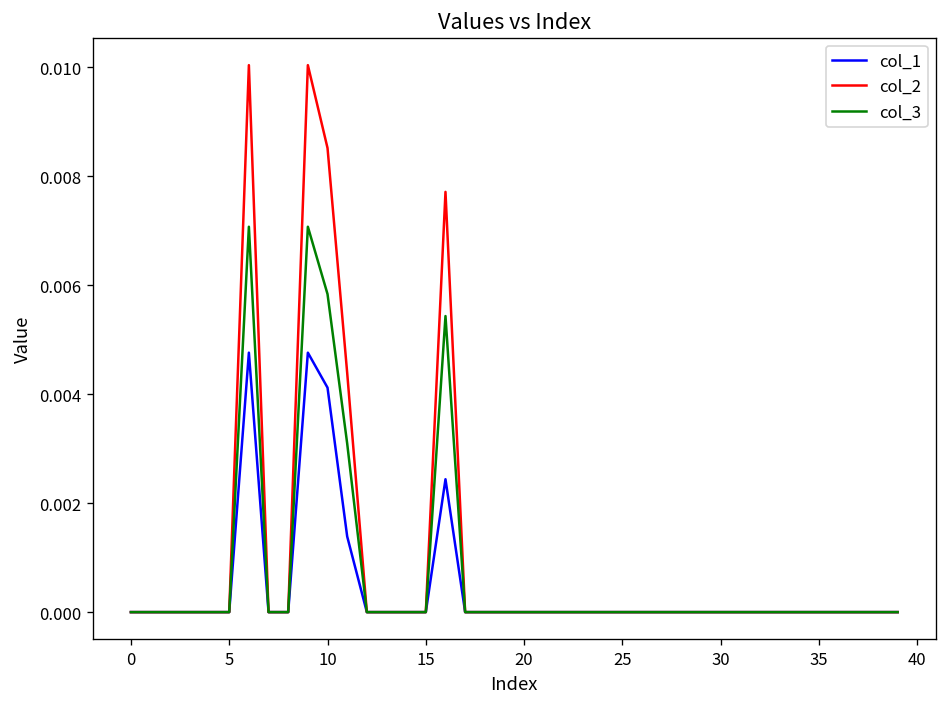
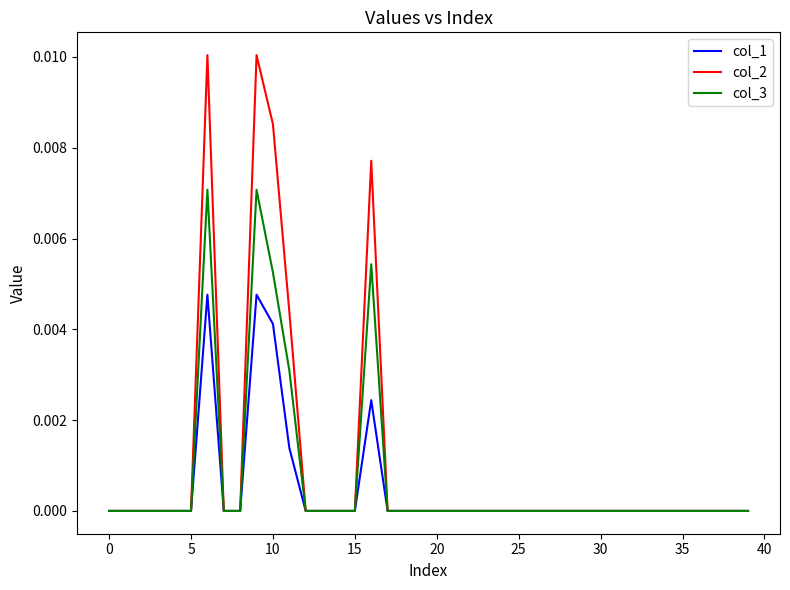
col_3, 10: 0.0058 -> 0.0053
